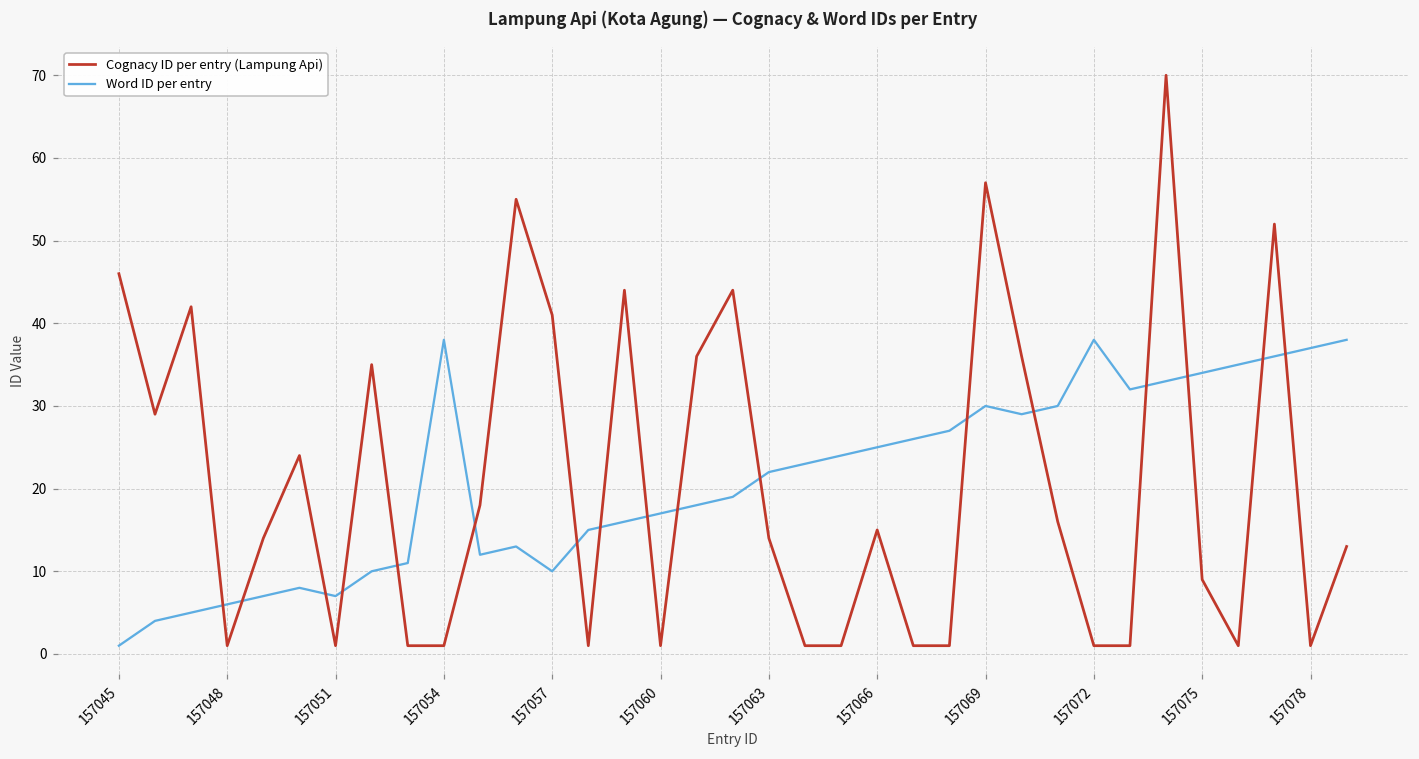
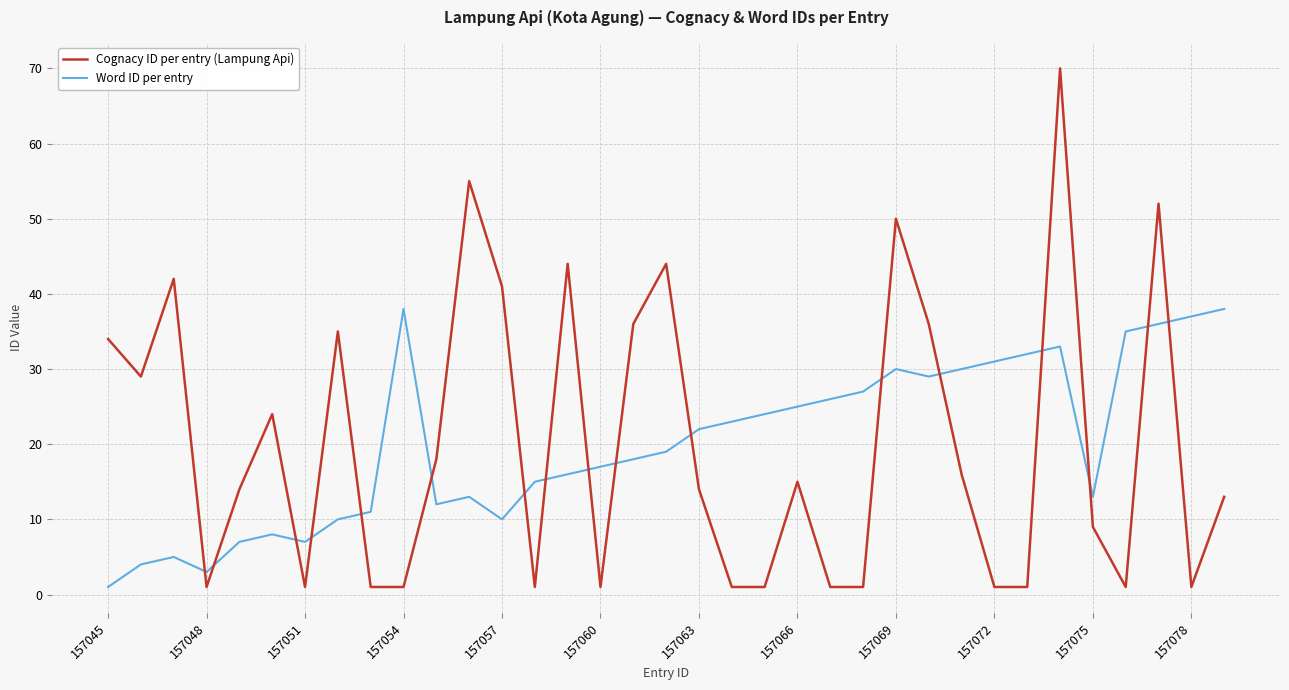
Cognacy ID per entry (Lampung Api), 157045: 46 -> 34
Word ID per entry, 157048: 6 -> 3
Cognacy ID per entry (Lampung Api), 157069: 57 -> 50
Word ID per entry, 157072: 38 -> 31
Word ID per entry, 157075: 34 -> 13
